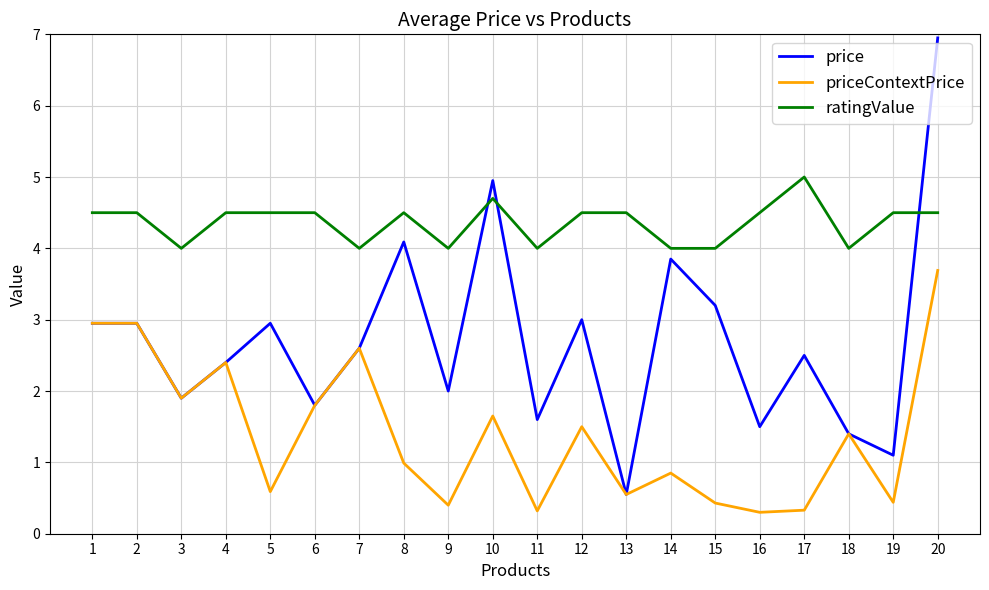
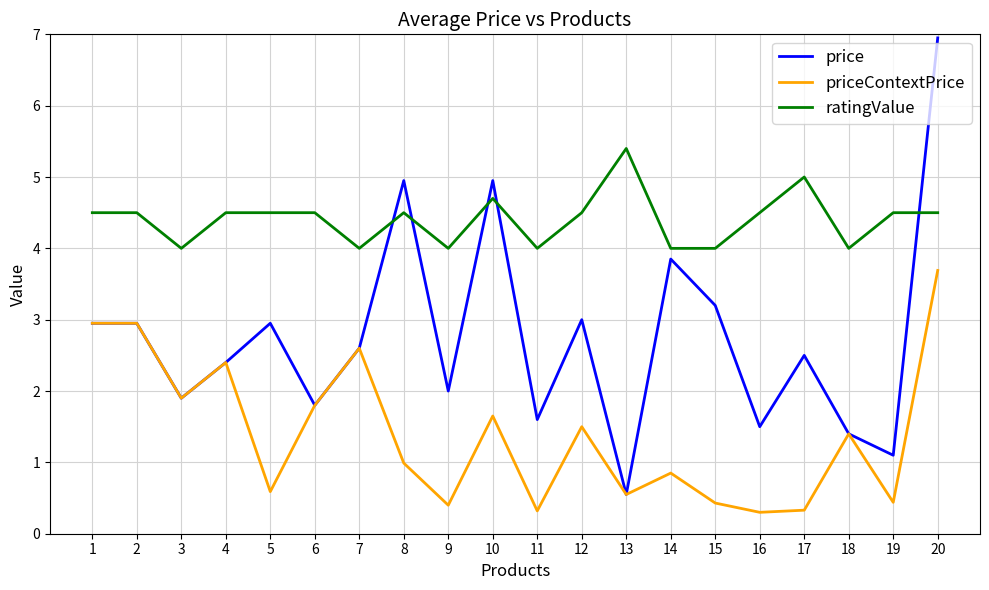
price, 8: 4.1 -> 5.0
ratingValue, 13: 4.5 -> 5.4
